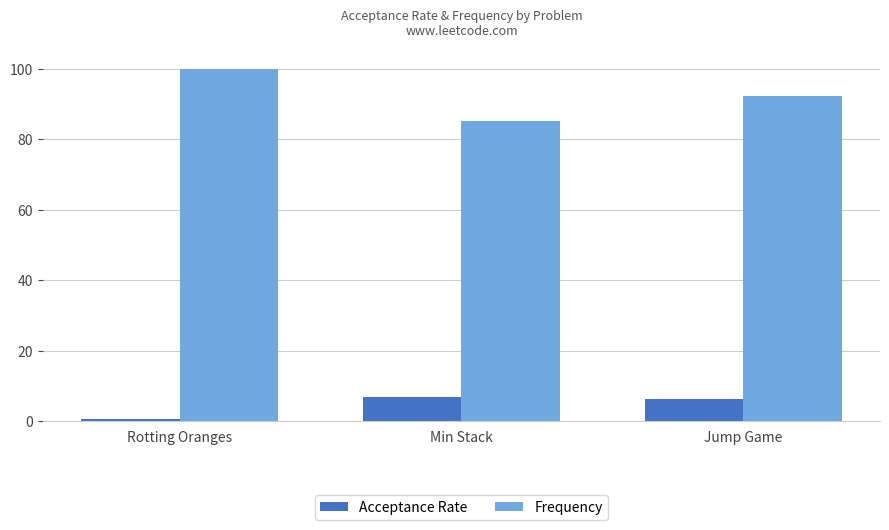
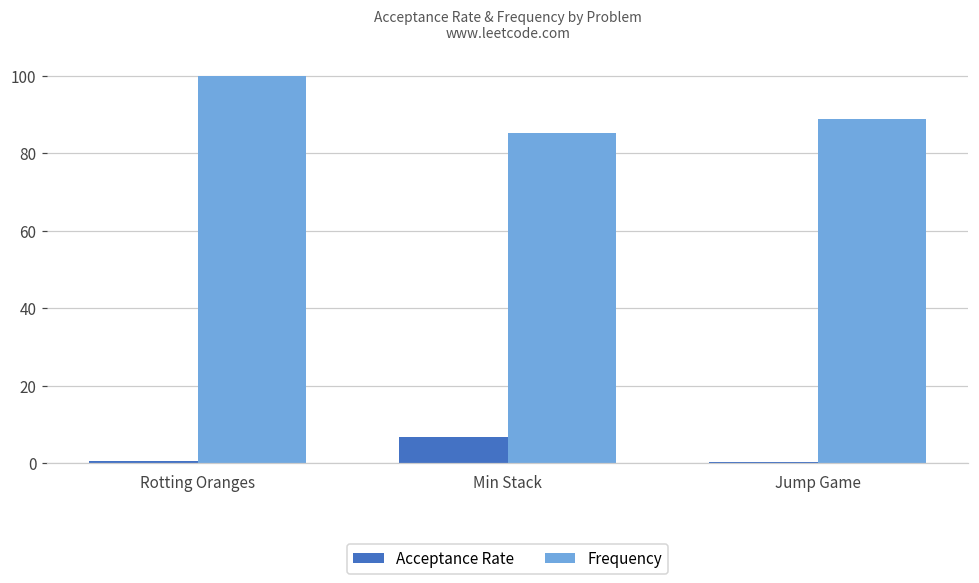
Acceptance Rate, Jump Game: 6 -> 0
Frequency, Jump Game: 92 -> 89
